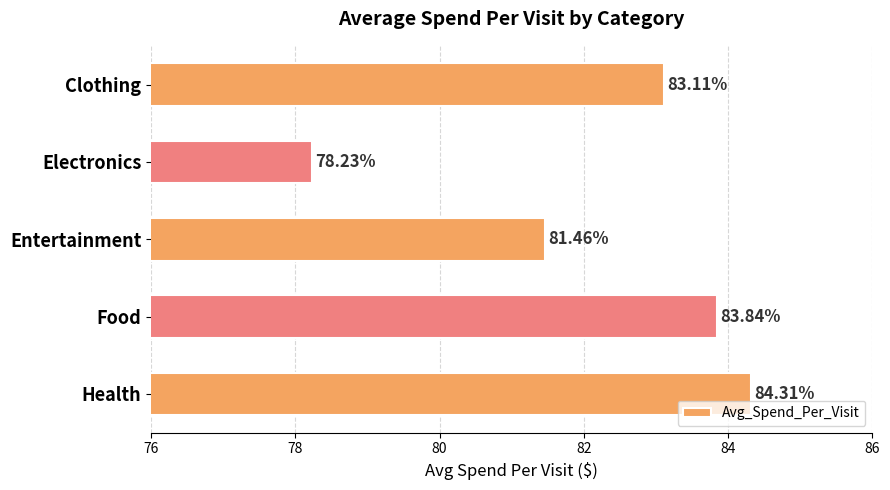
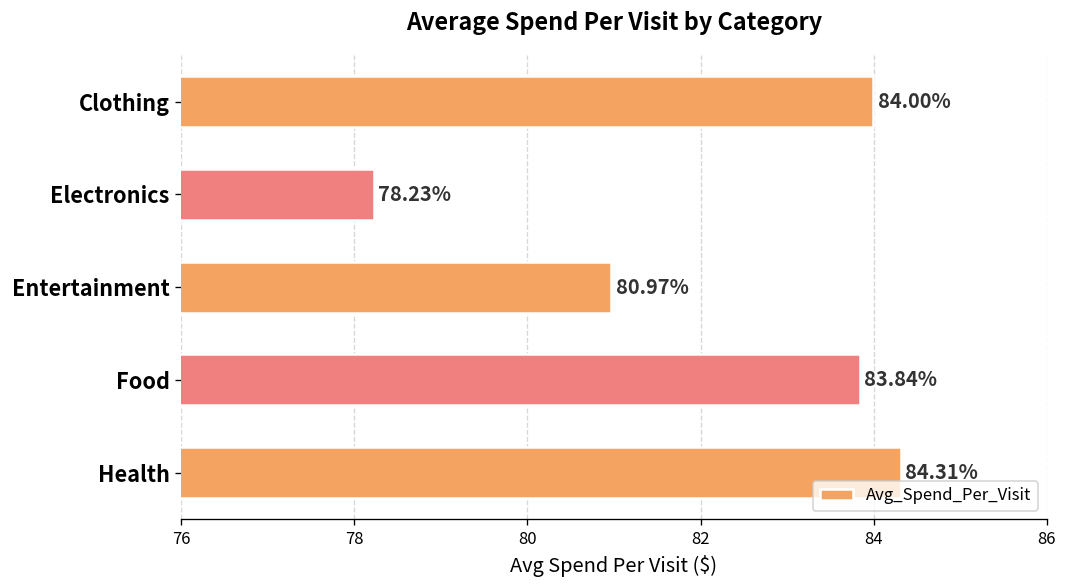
Clothing: 83.11% -> 84.00%
Entertainment: 81.46% -> 80.97%
